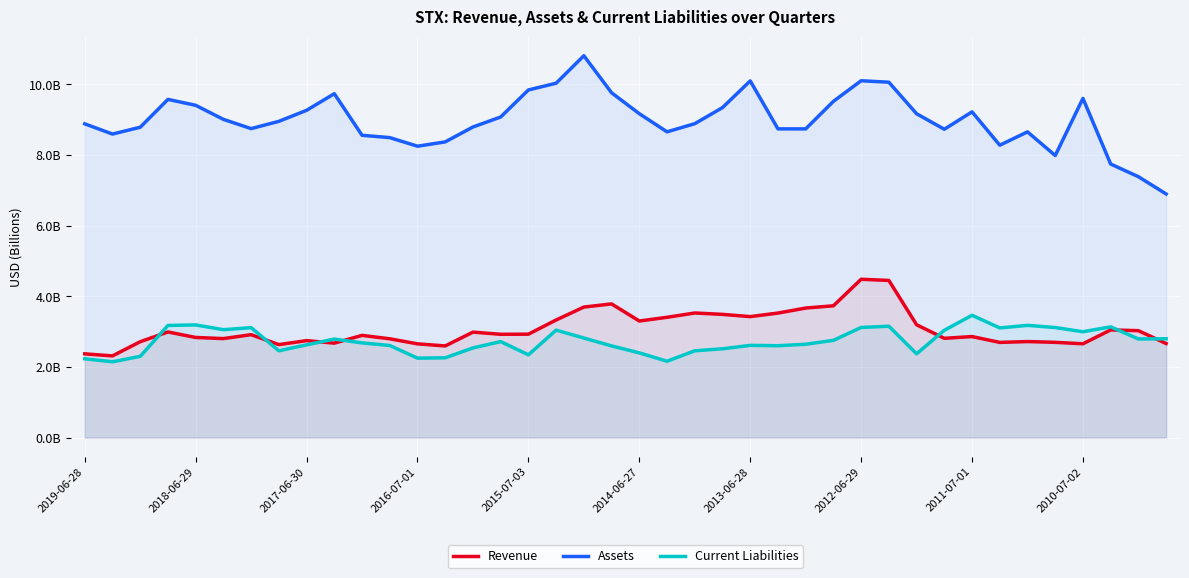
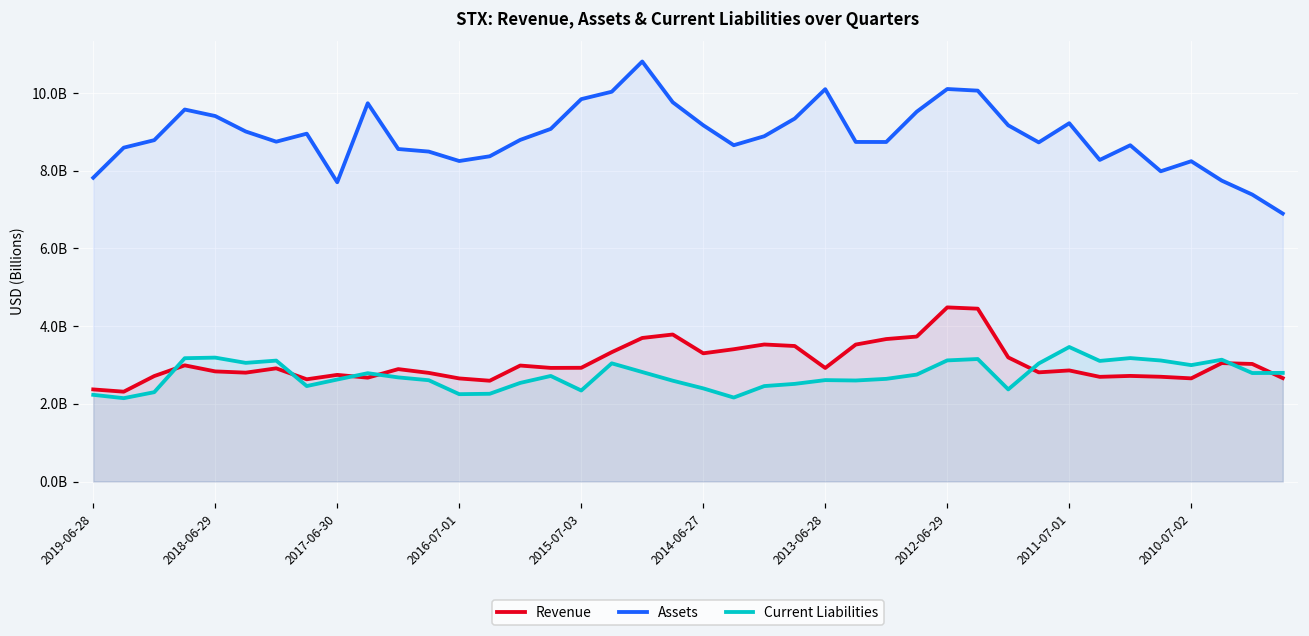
Assets, 2019-06-28: 8900000000 -> 7800000000
Assets, 2017-06-30: 9300000000 -> 7700000000
Revenue, 2013-06-28: 3400000000 -> 2900000000
Assets, 2010-07-02: 9600000000 -> 8200000000
